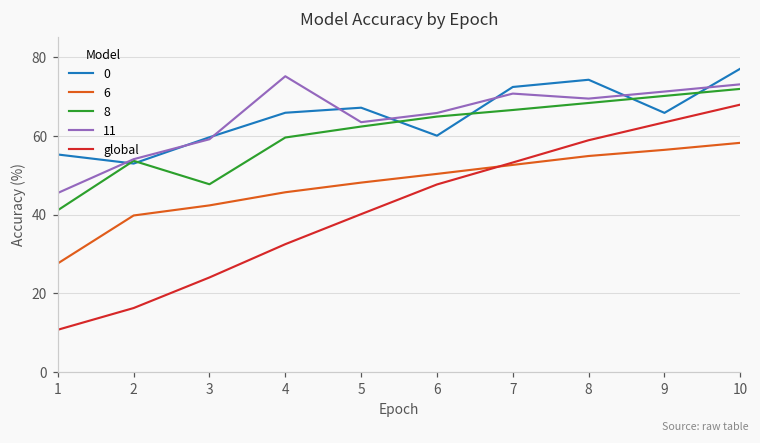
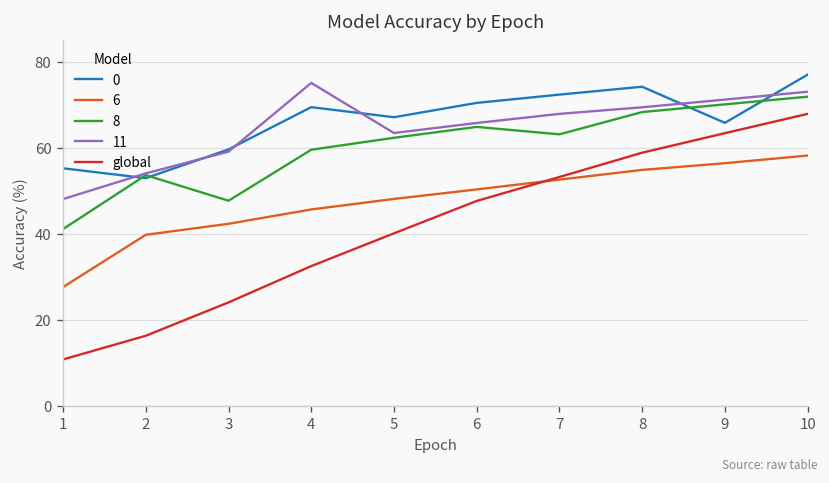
11, 1: 45 -> 48
0, 4: 66 -> 69
0, 6: 60 -> 70
8, 7: 67 -> 63
11, 7: 71 -> 68
